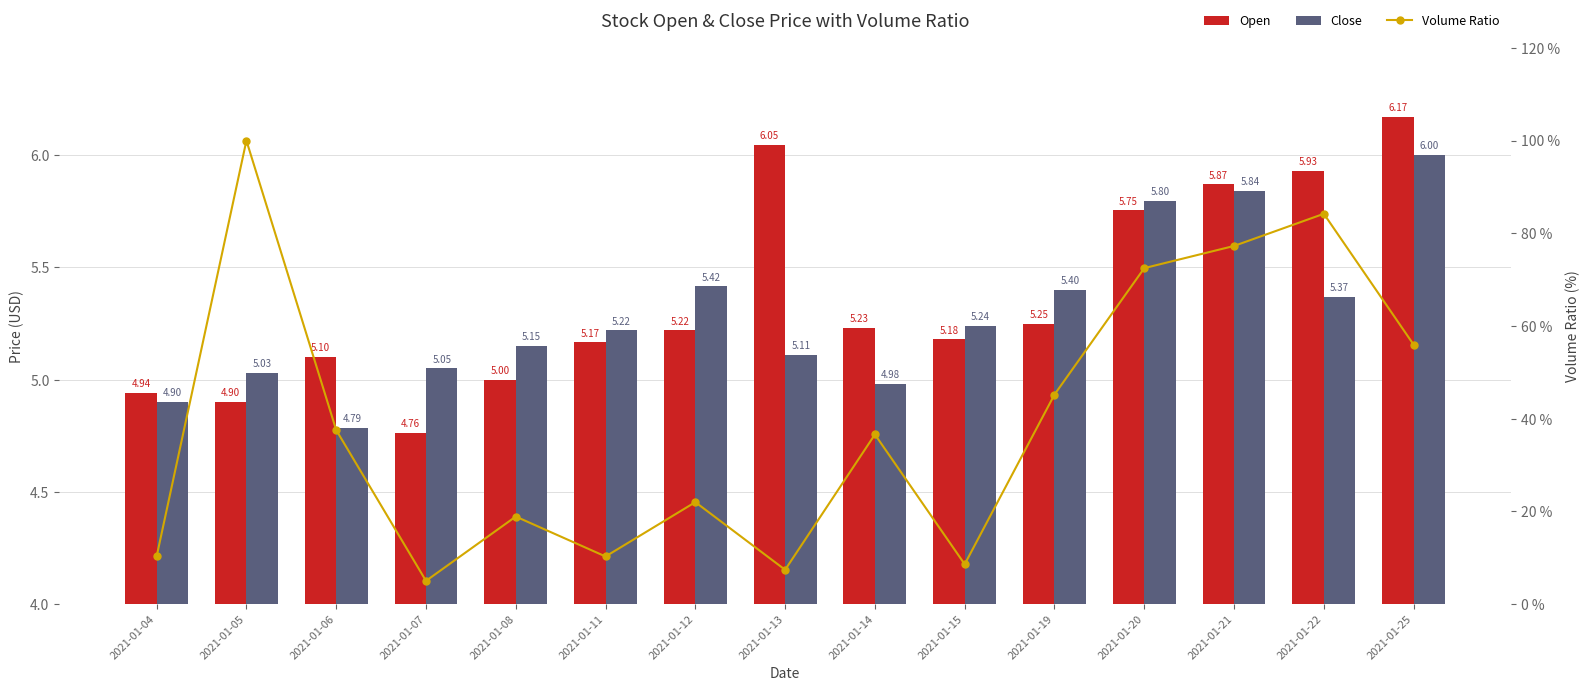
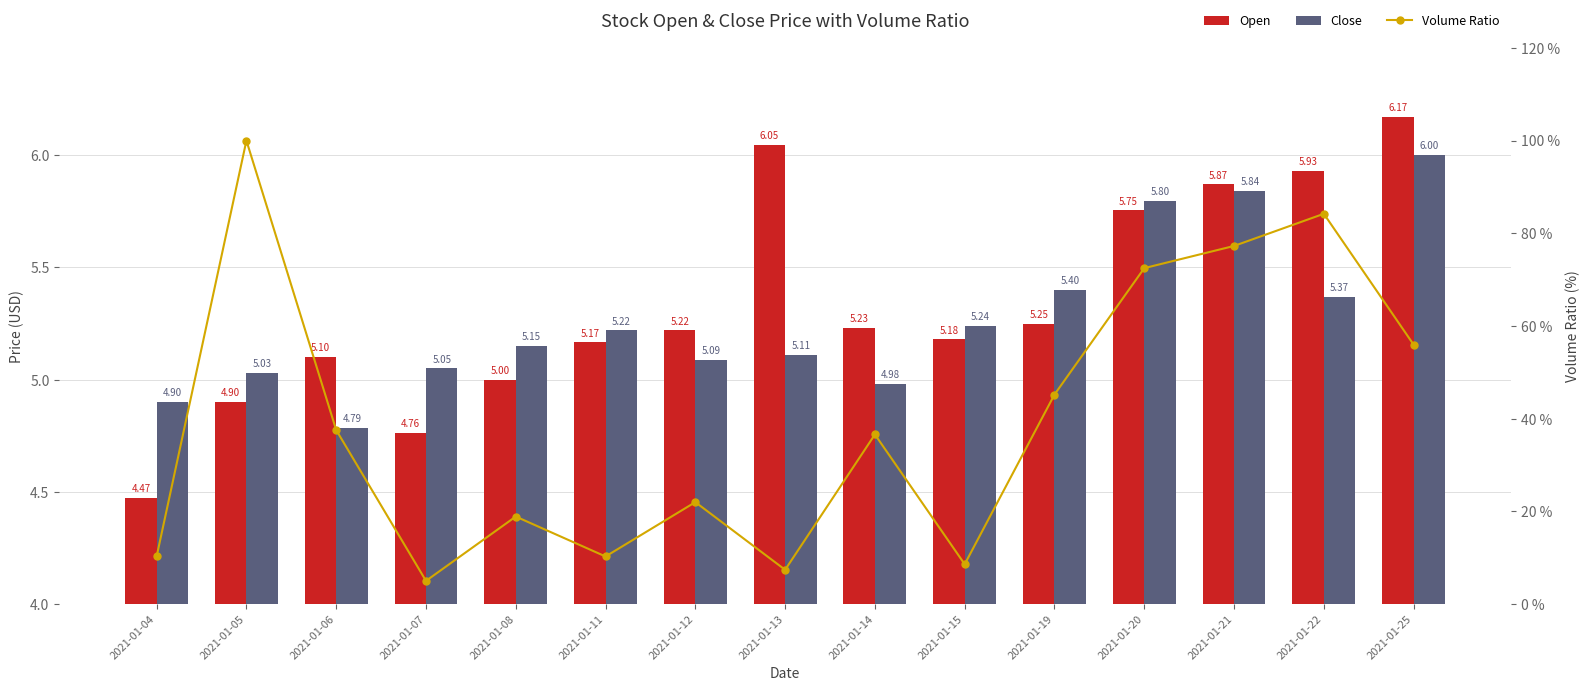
Open, 2021-01-04: 4.94 -> 4.47
Close, 2021-01-12: 5.42 -> 5.09
